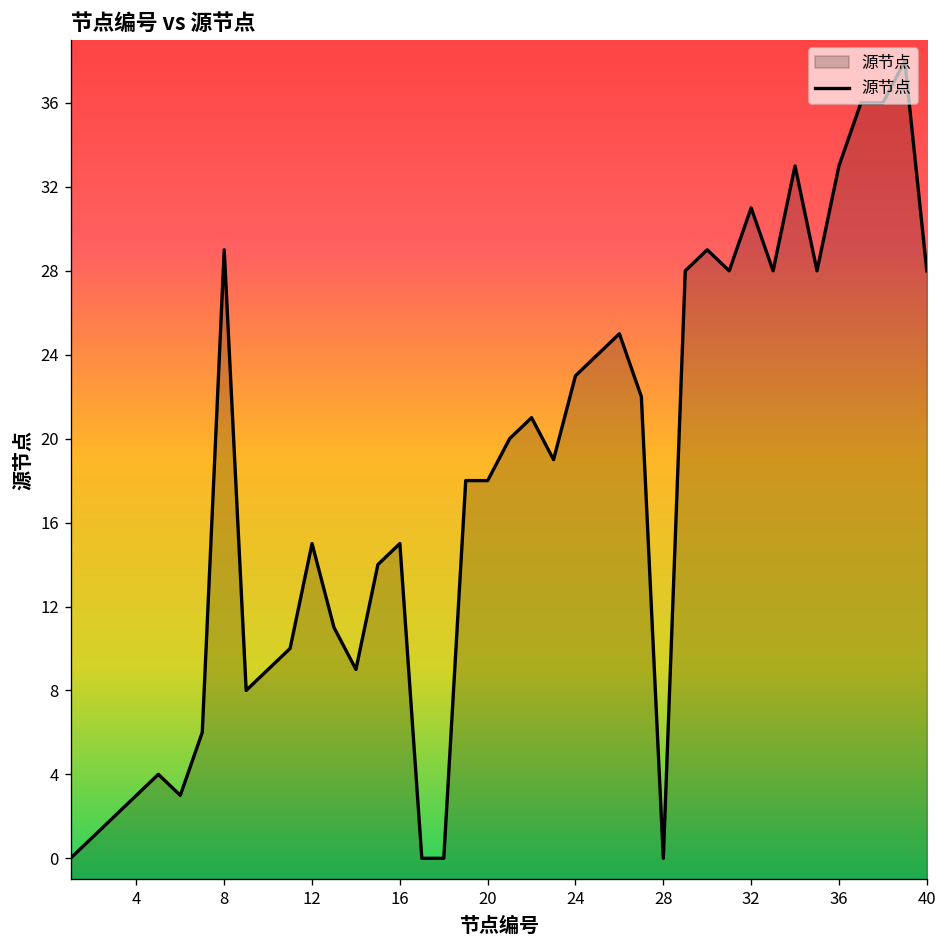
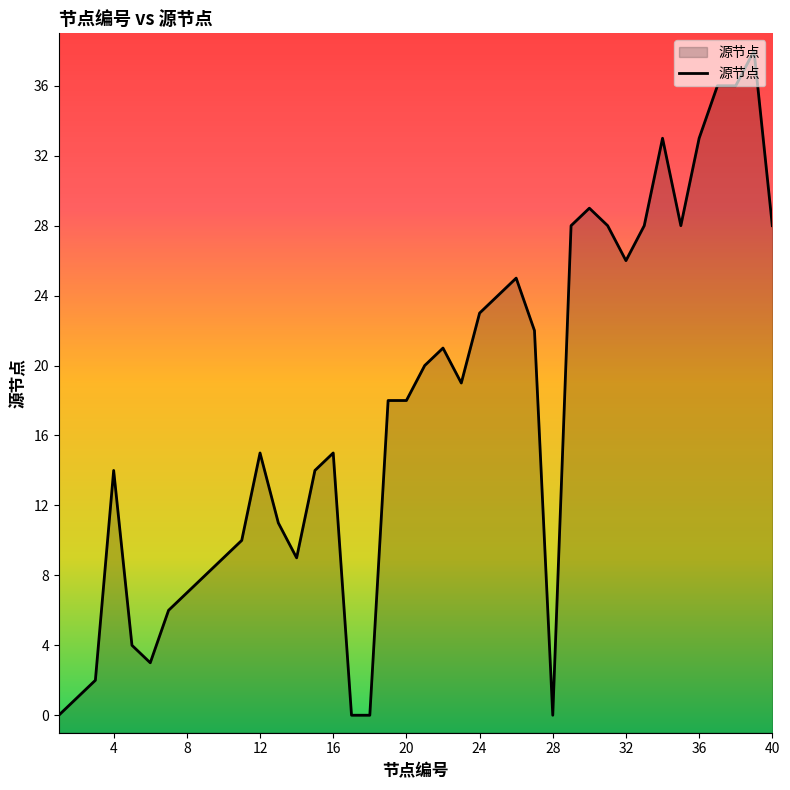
4: 3 -> 14
8: 29 -> 7
32: 31 -> 26
